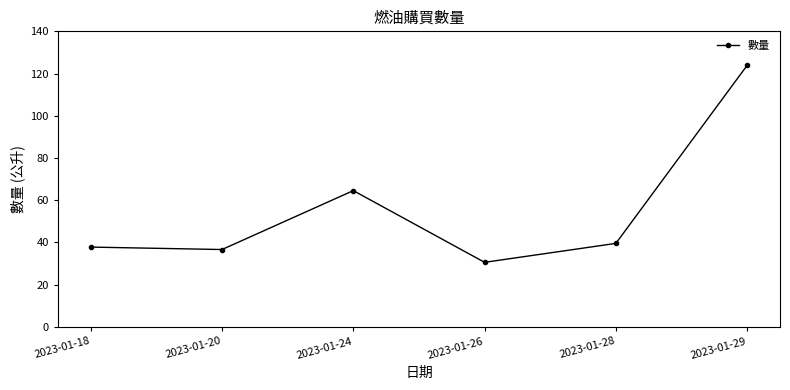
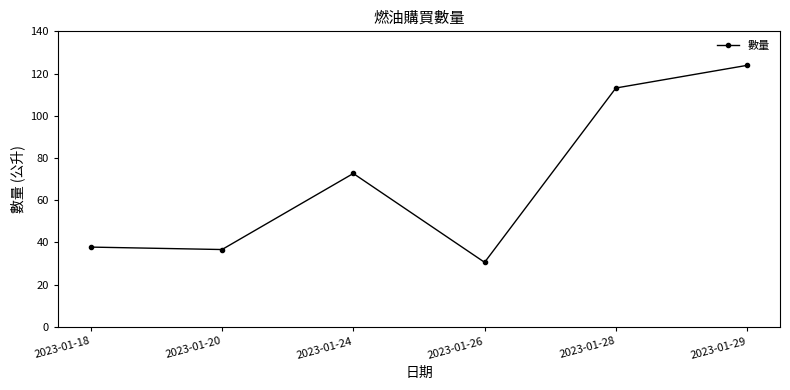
2023-01-24: 65 -> 73
2023-01-28: 40 -> 113
